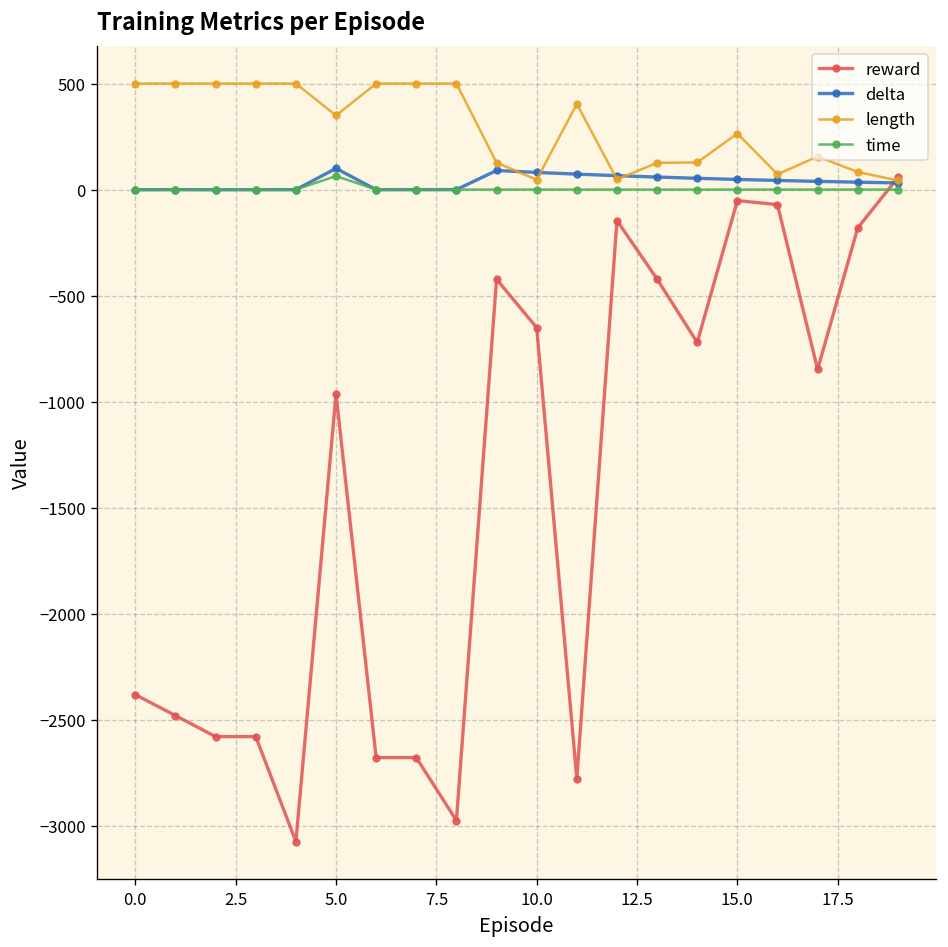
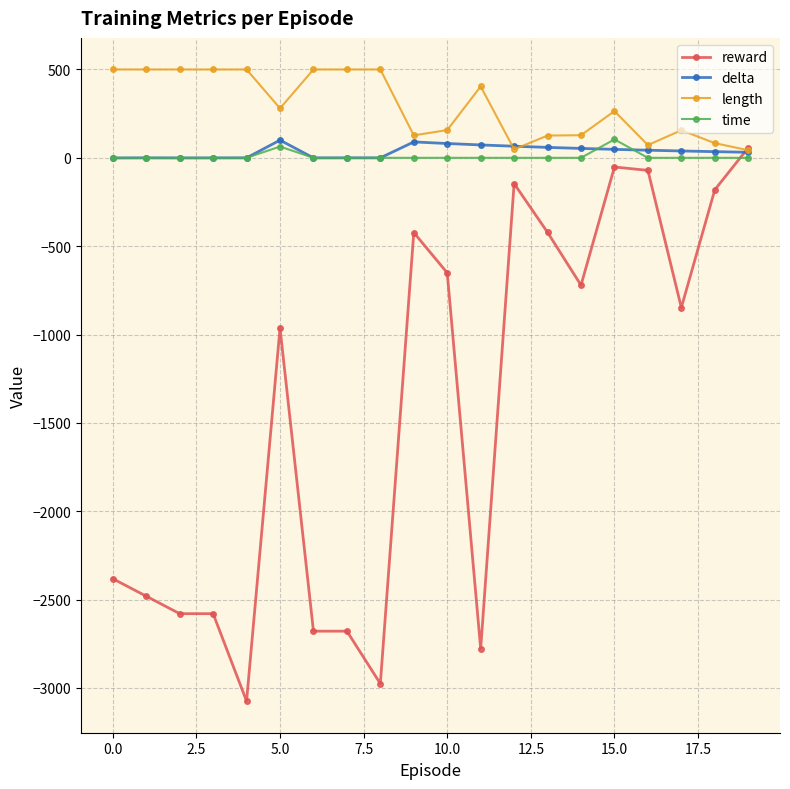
length, 5.0: 350 -> 280
length, 10.0: 50 -> 160
time, 15.0: 0 -> 100
